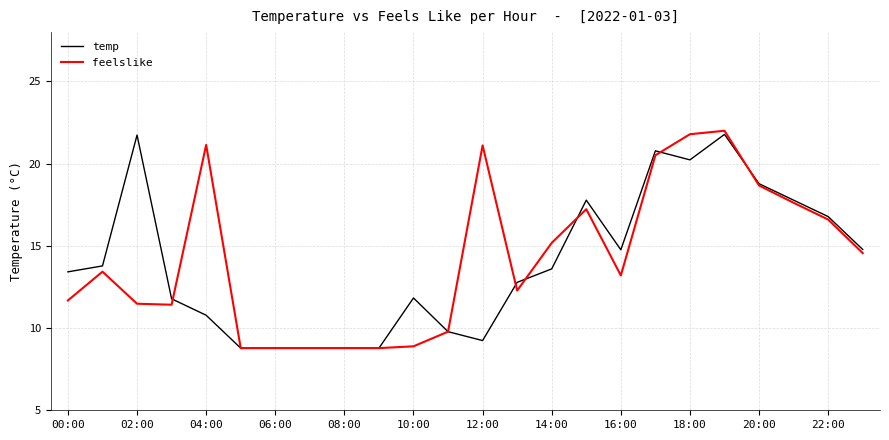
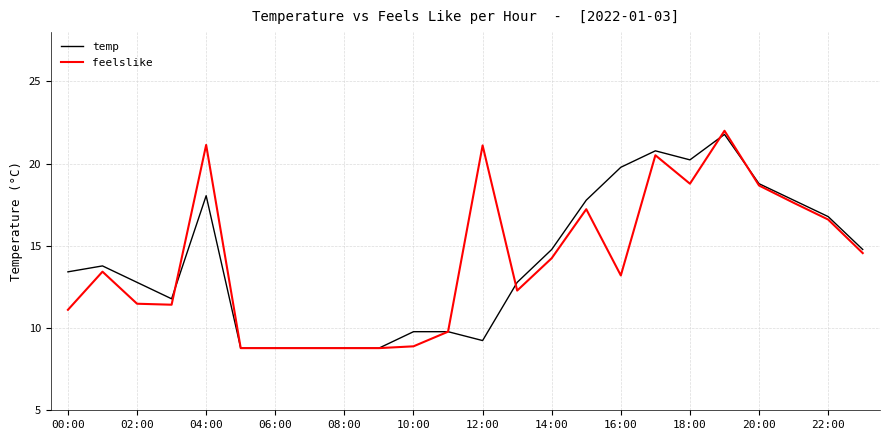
feelslike, 00:00: 11.7 -> 11.1
temp, 02:00: 21.7 -> 12.8
temp, 04:00: 10.8 -> 18.1
temp, 10:00: 11.8 -> 9.8
temp, 14:00: 13.6 -> 14.8
feelslike, 14:00: 15.2 -> 14.3
temp, 16:00: 14.8 -> 19.8
feelslike, 18:00: 21.8 -> 18.8
